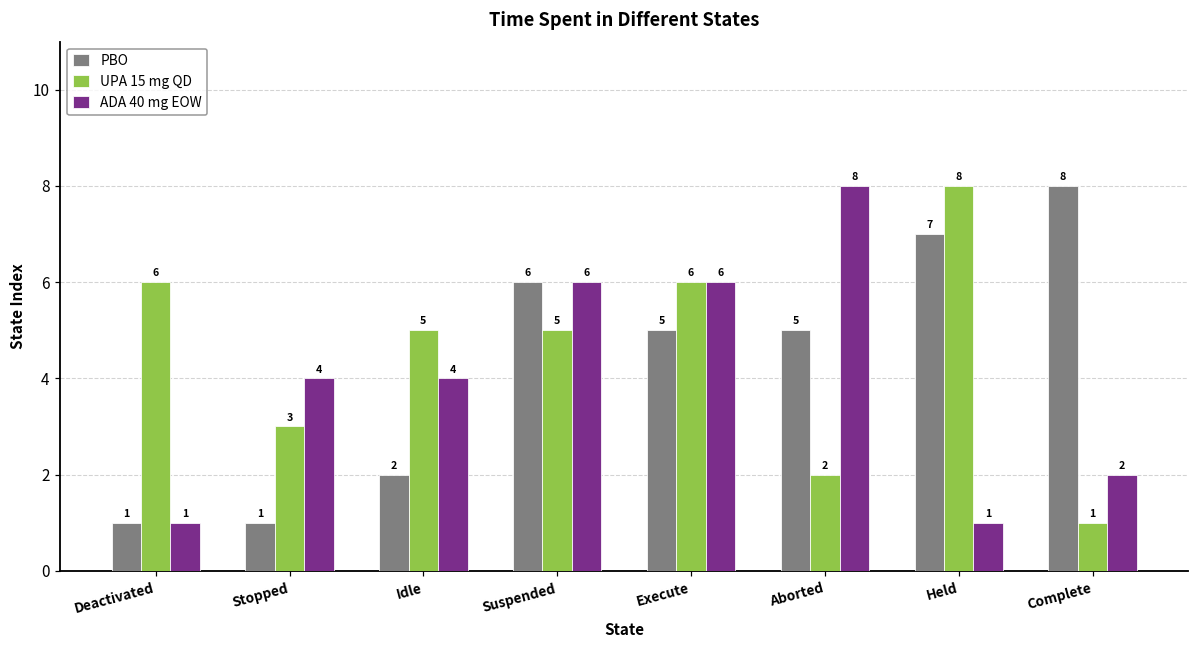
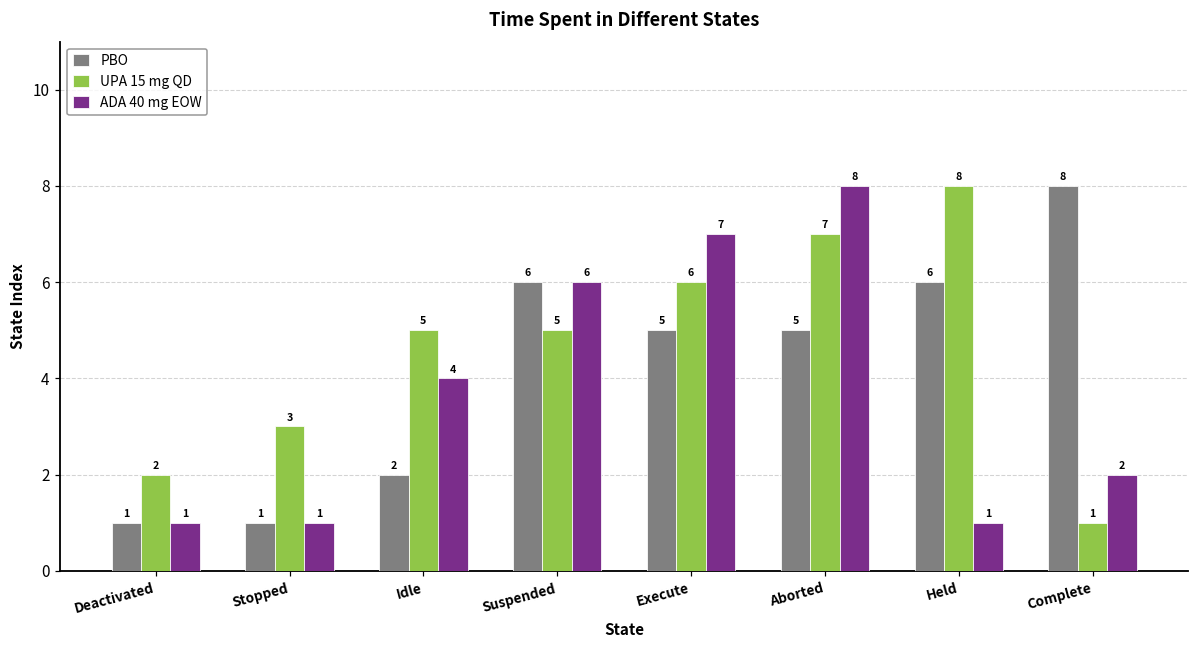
UPA 15 mg QD, Deactivated: 6 -> 2
ADA 40 mg EOW, Stopped: 4 -> 1
ADA 40 mg EOW, Execute: 6 -> 7
UPA 15 mg QD, Aborted: 2 -> 7
PBO, Held: 7 -> 6
